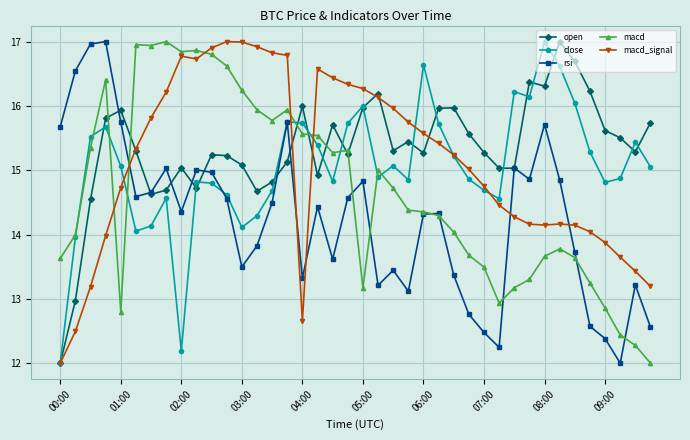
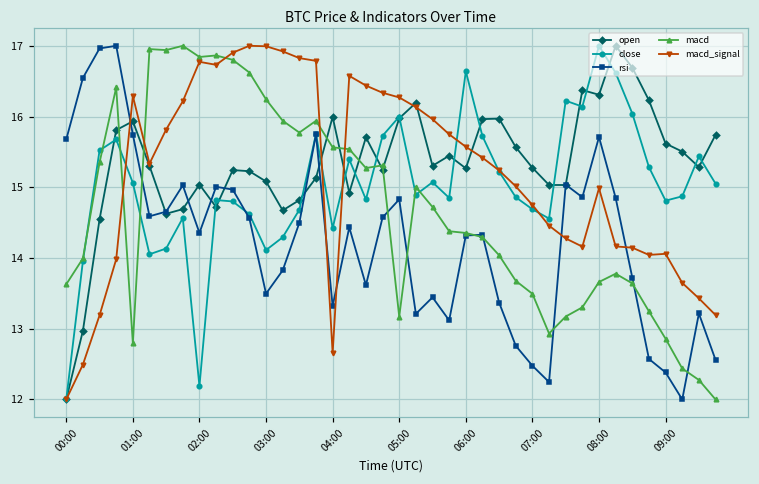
macd_signal, 01:00: 14.7 -> 16.3
close, 04:00: 15.7 -> 14.4
macd_signal, 08:00: 14.1 -> 15.0
macd_signal, 09:00: 13.9 -> 14.1
